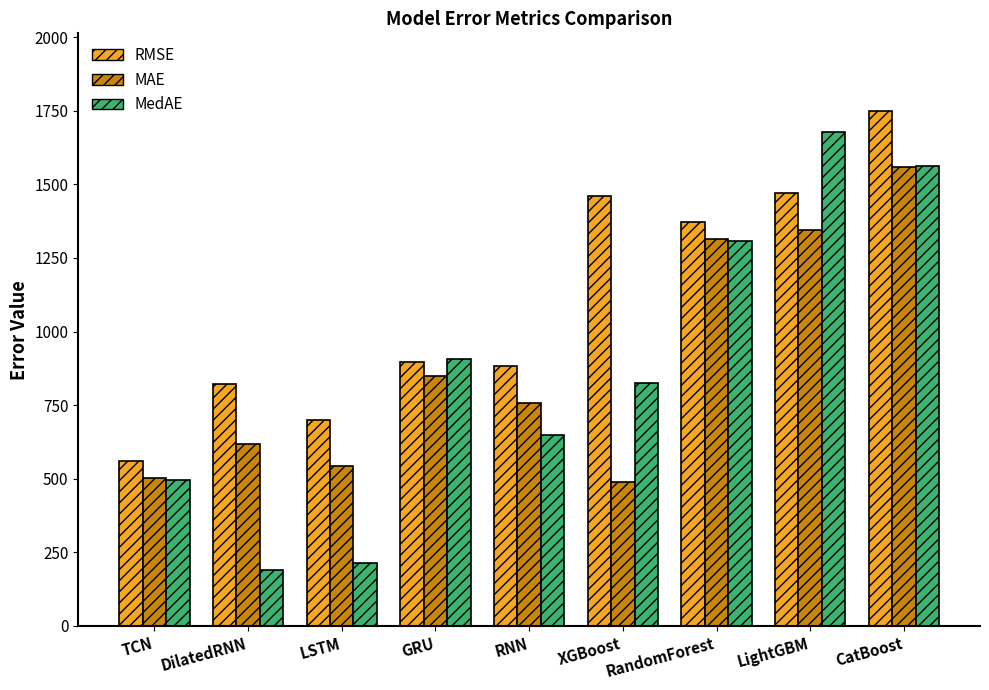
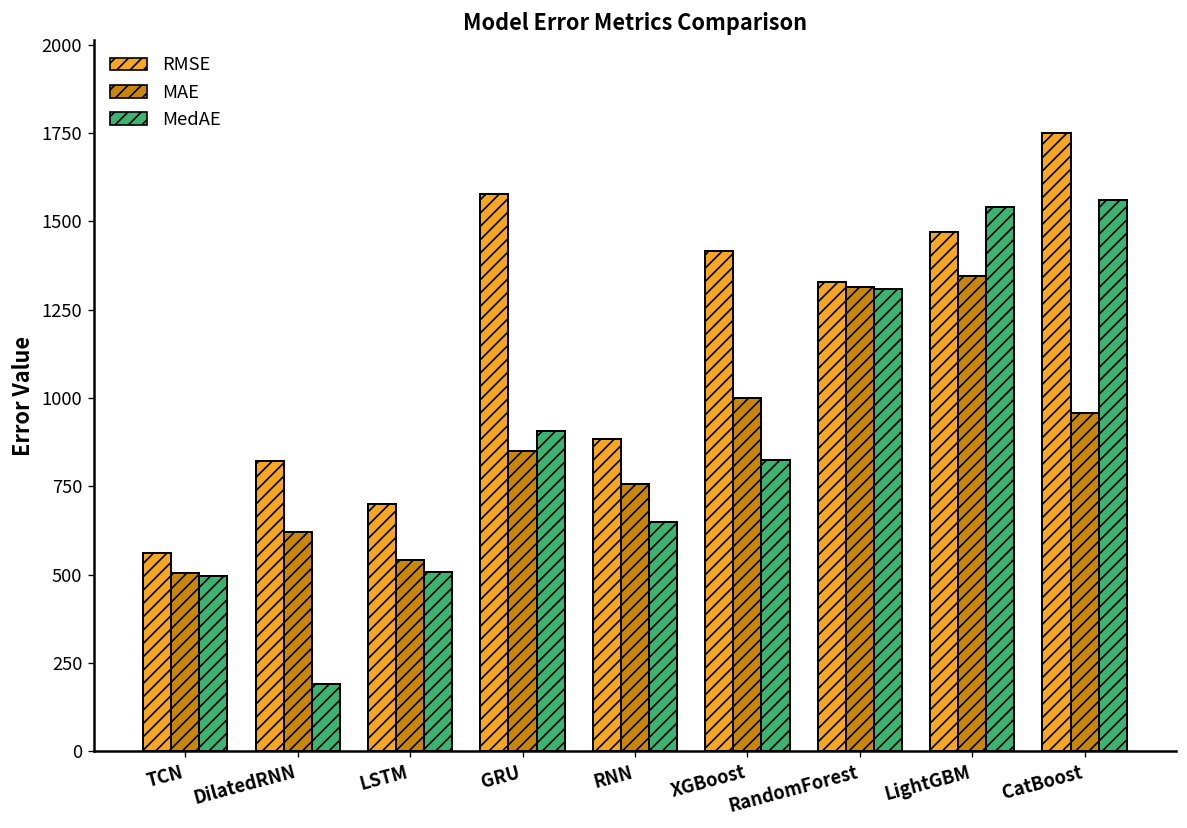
MedAE, LSTM: 210 -> 510
RMSE, GRU: 900 -> 1580
RMSE, XGBoost: 1460 -> 1420
MAE, XGBoost: 490 -> 1000
RMSE, RandomForest: 1370 -> 1330
MedAE, LightGBM: 1680 -> 1540
MAE, CatBoost: 1560 -> 960
